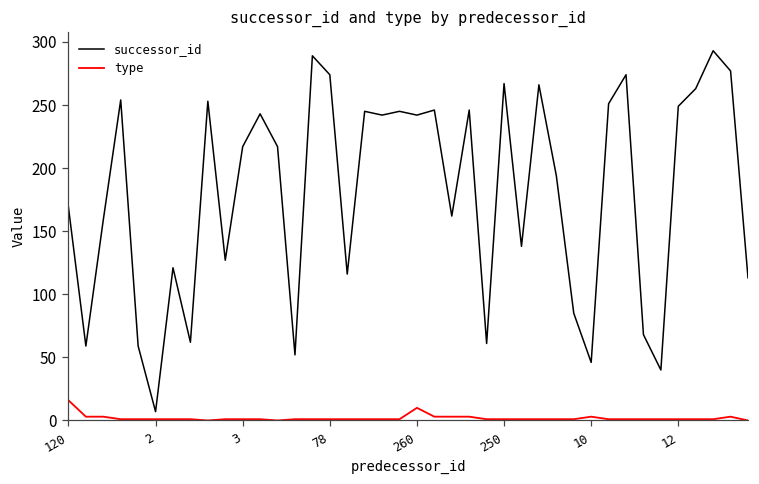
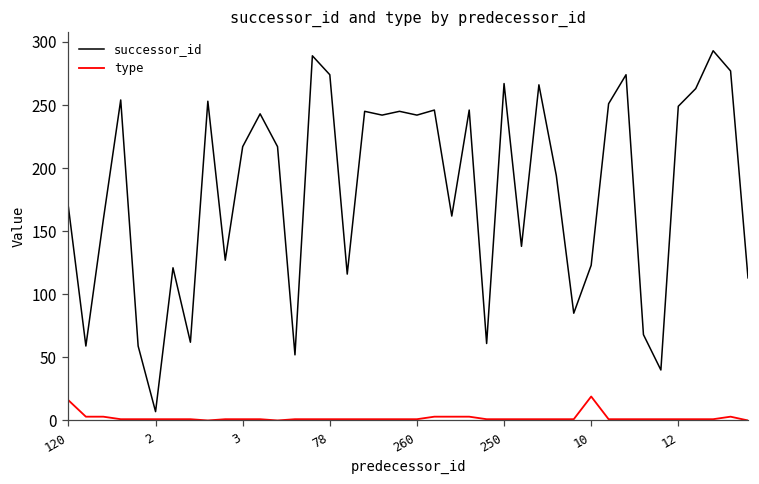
type, 260: 10 -> 1
successor_id, 10: 46 -> 123
type, 10: 3 -> 19
